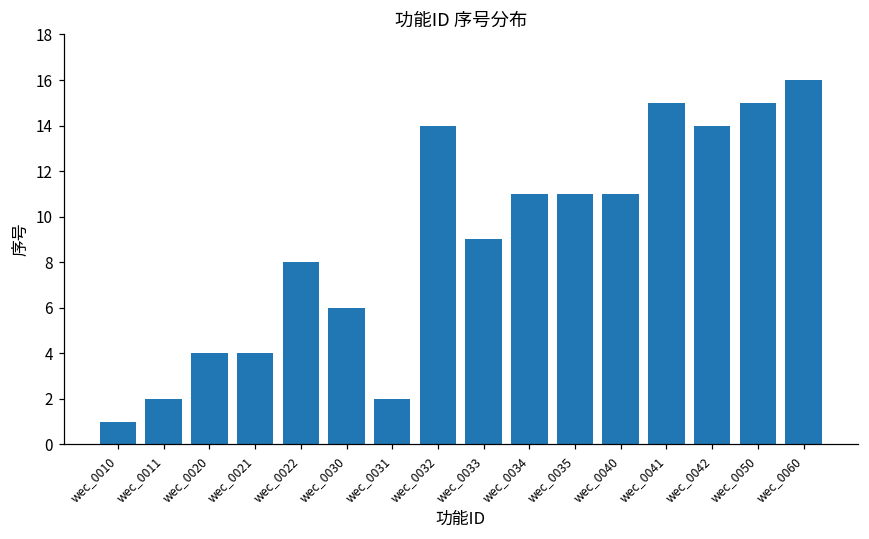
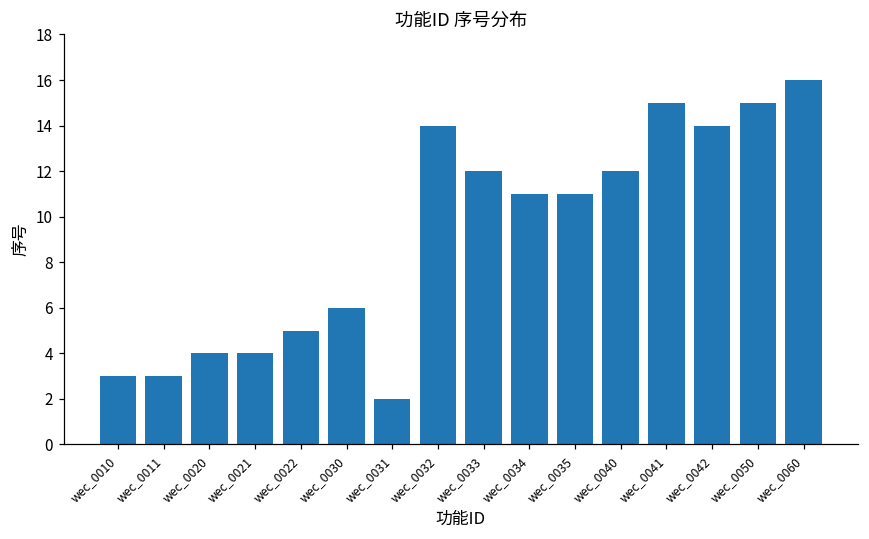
wec_0010: 1 -> 3
wec_0011: 2 -> 3
wec_0022: 8 -> 5
wec_0033: 9 -> 12
wec_0040: 11 -> 12
